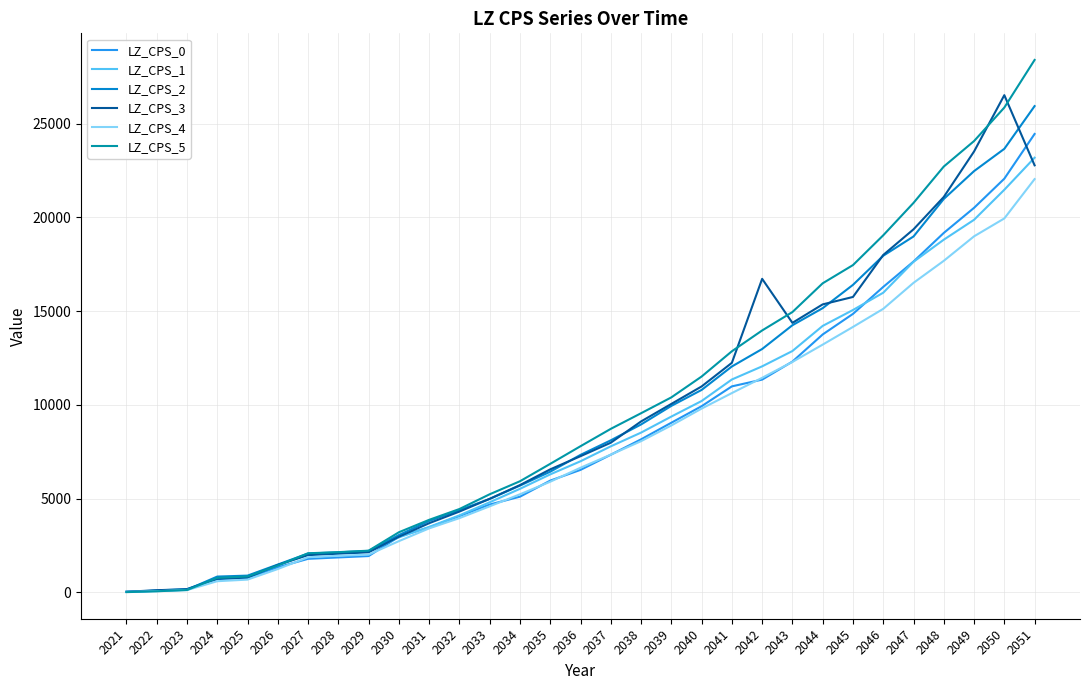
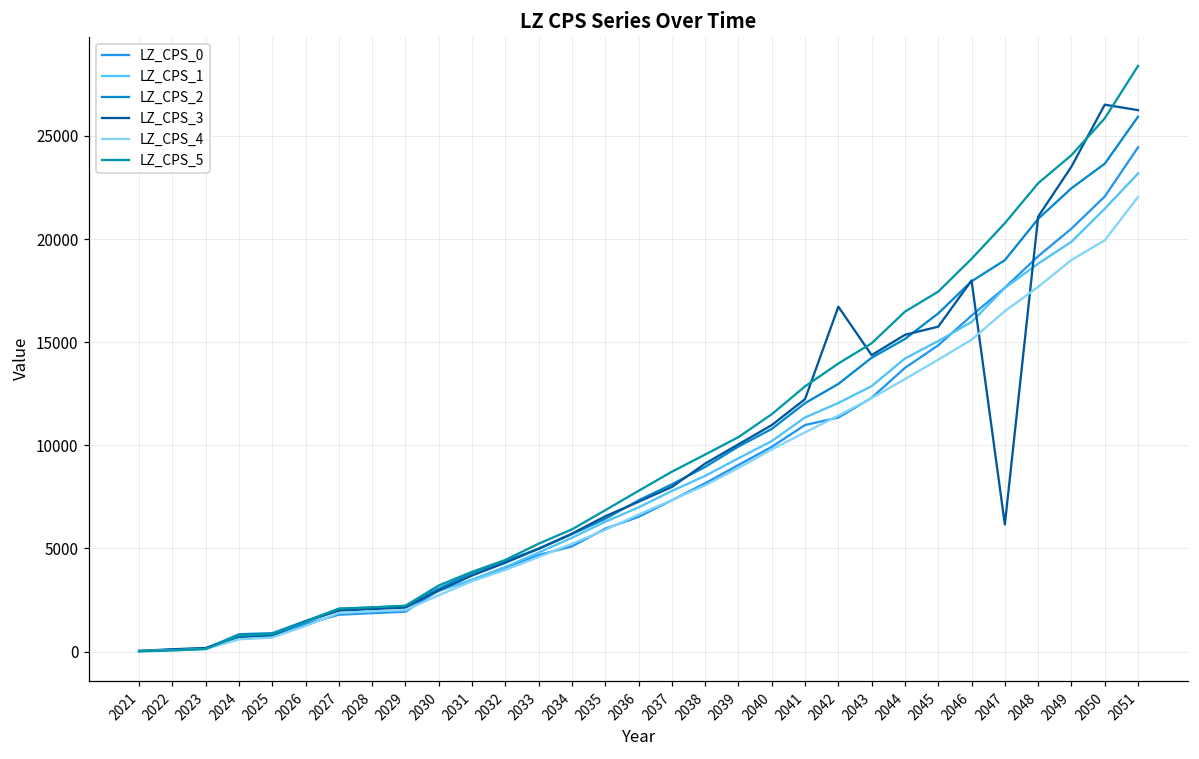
LZ_CPS_3, 2047: 19400 -> 6200
LZ_CPS_3, 2051: 22800 -> 26200
